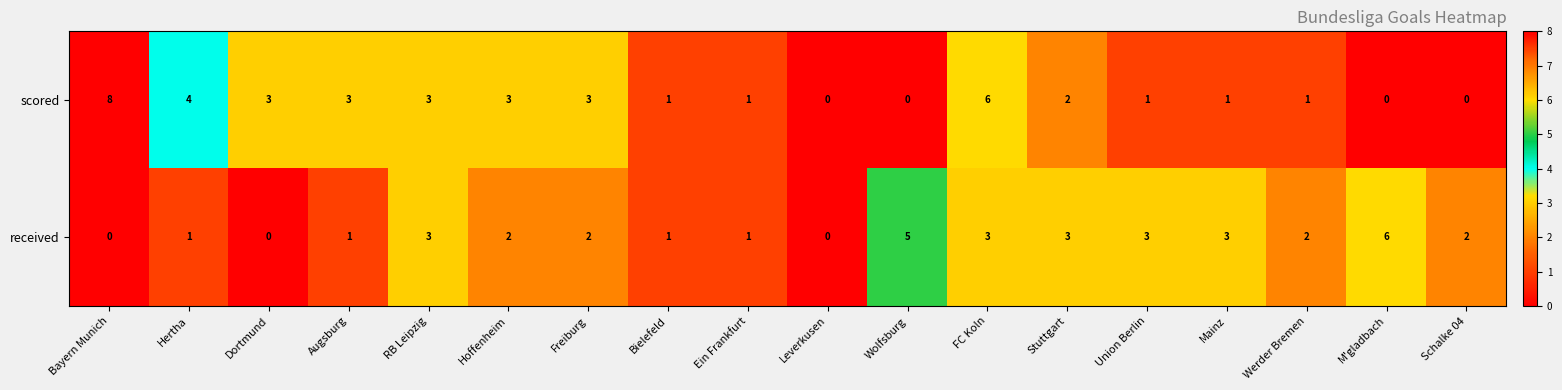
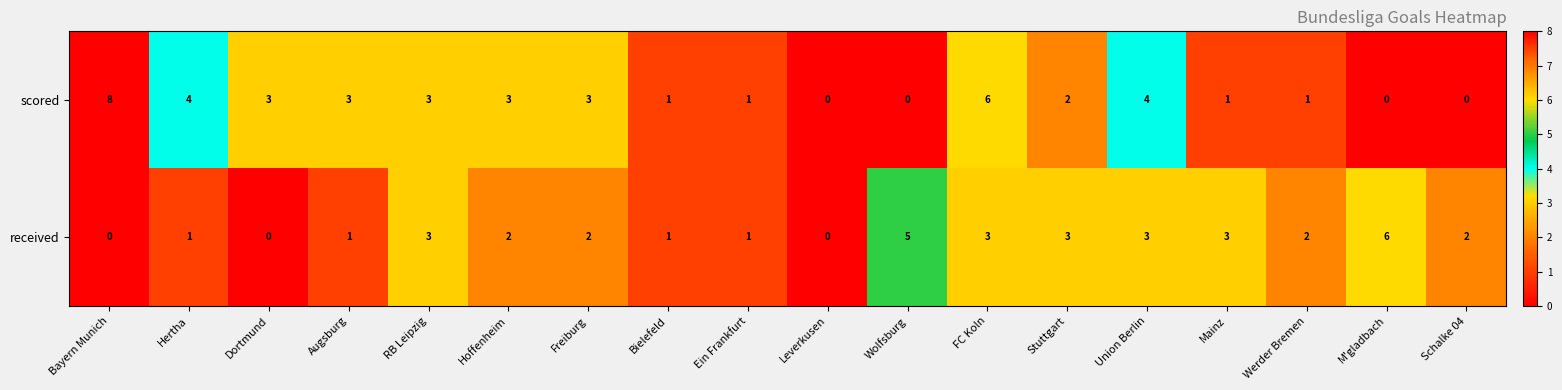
scored, Union Berlin: 1 -> 4
